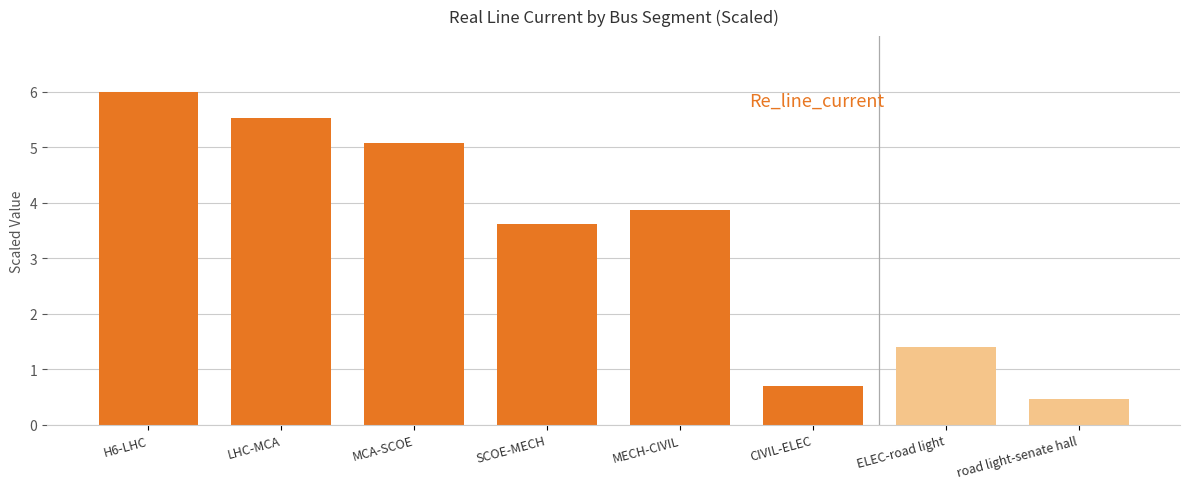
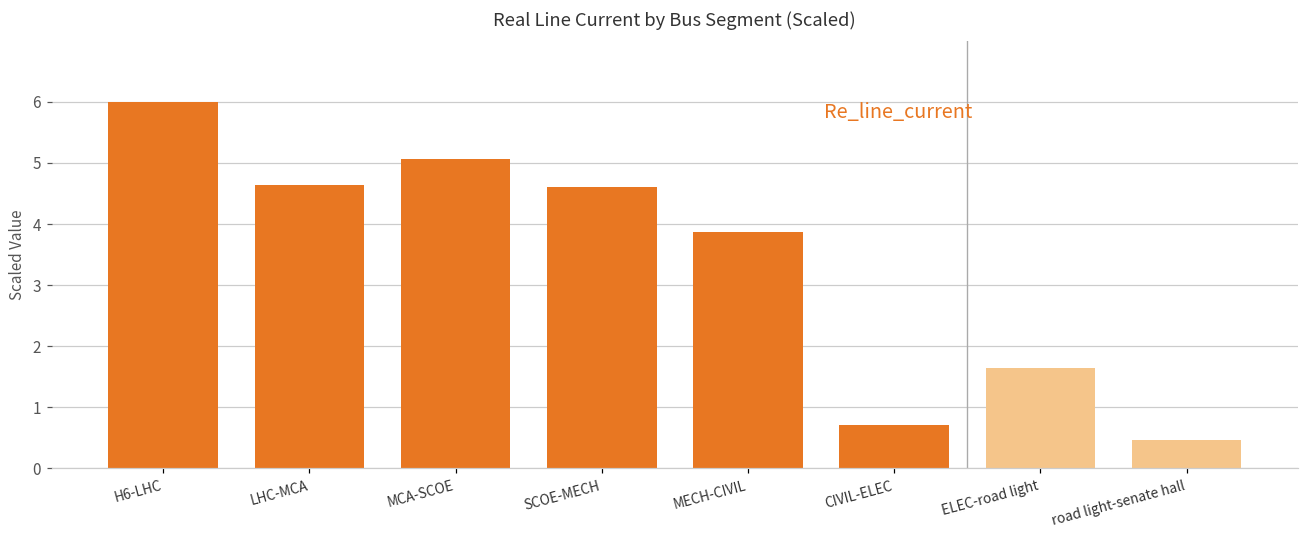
LHC-MCA: 5.5 -> 4.6
SCOE-MECH: 3.6 -> 4.6
ELEC-road light: 1.4 -> 1.6
